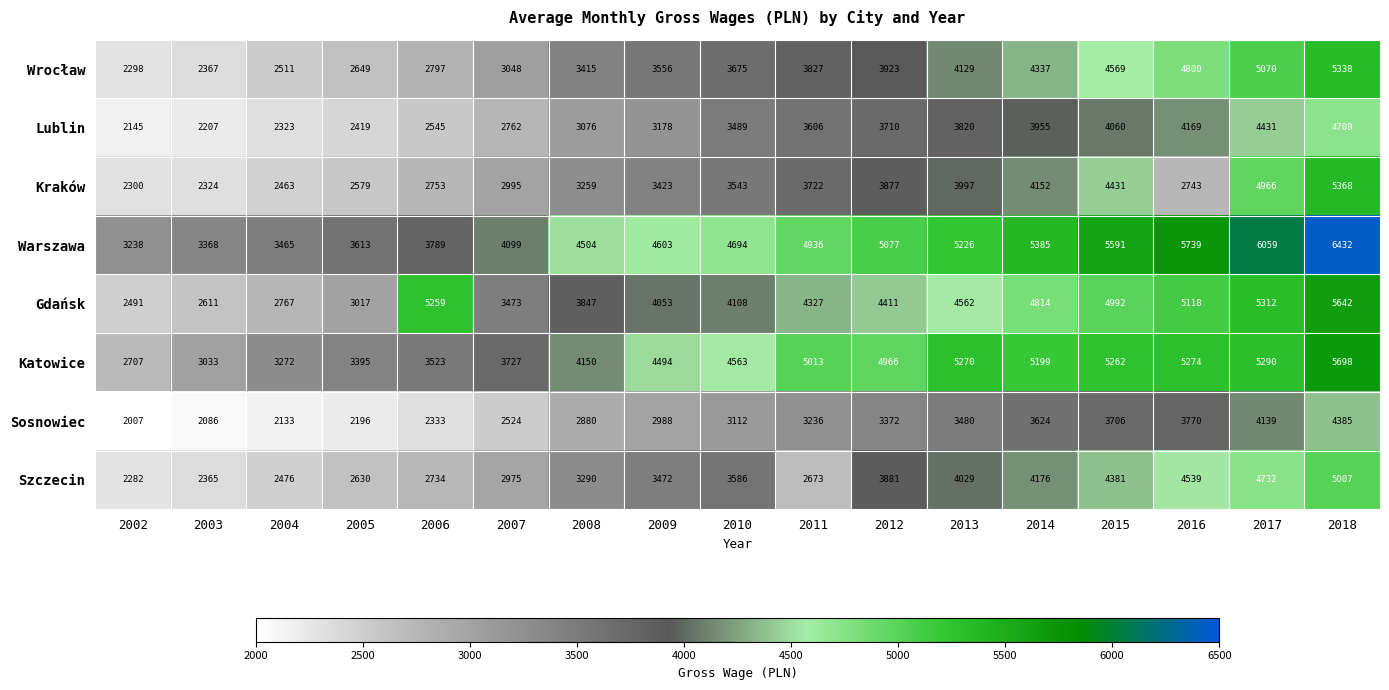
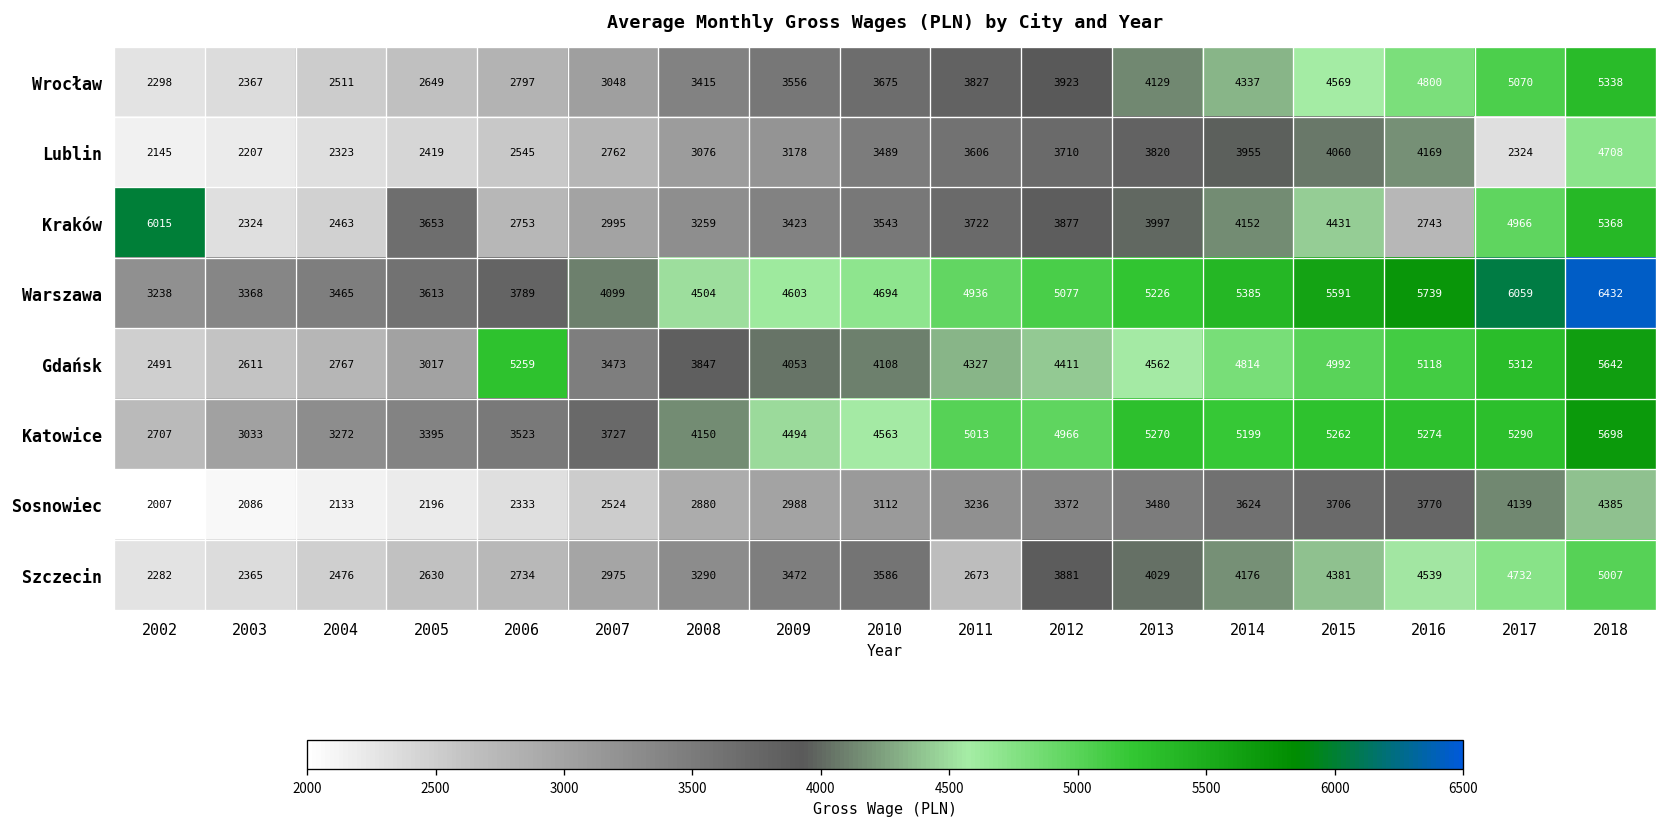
Lublin, 2017: 4431 -> 2324
Kraków, 2002: 2300 -> 6015
Kraków, 2005: 2579 -> 3653
